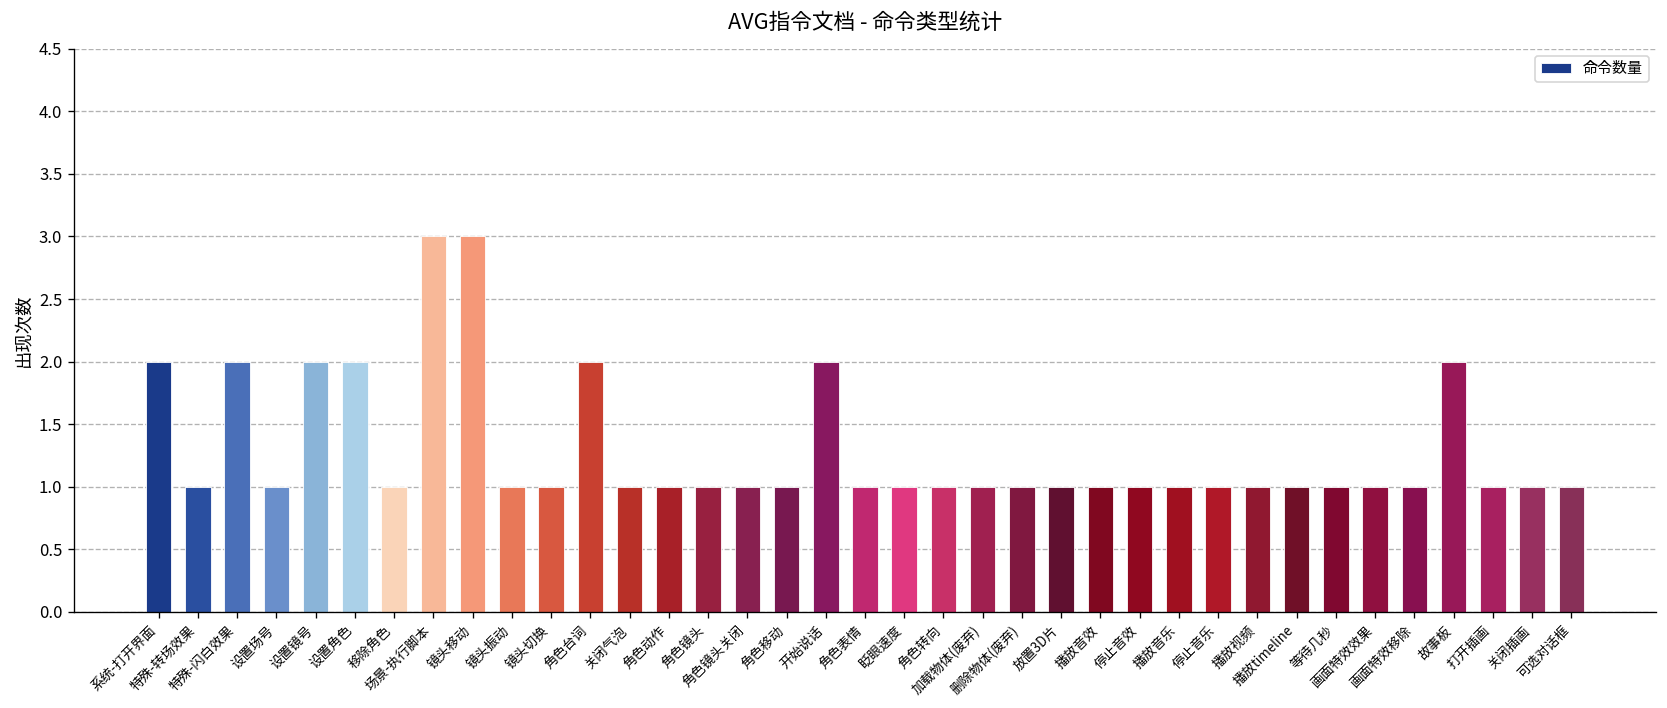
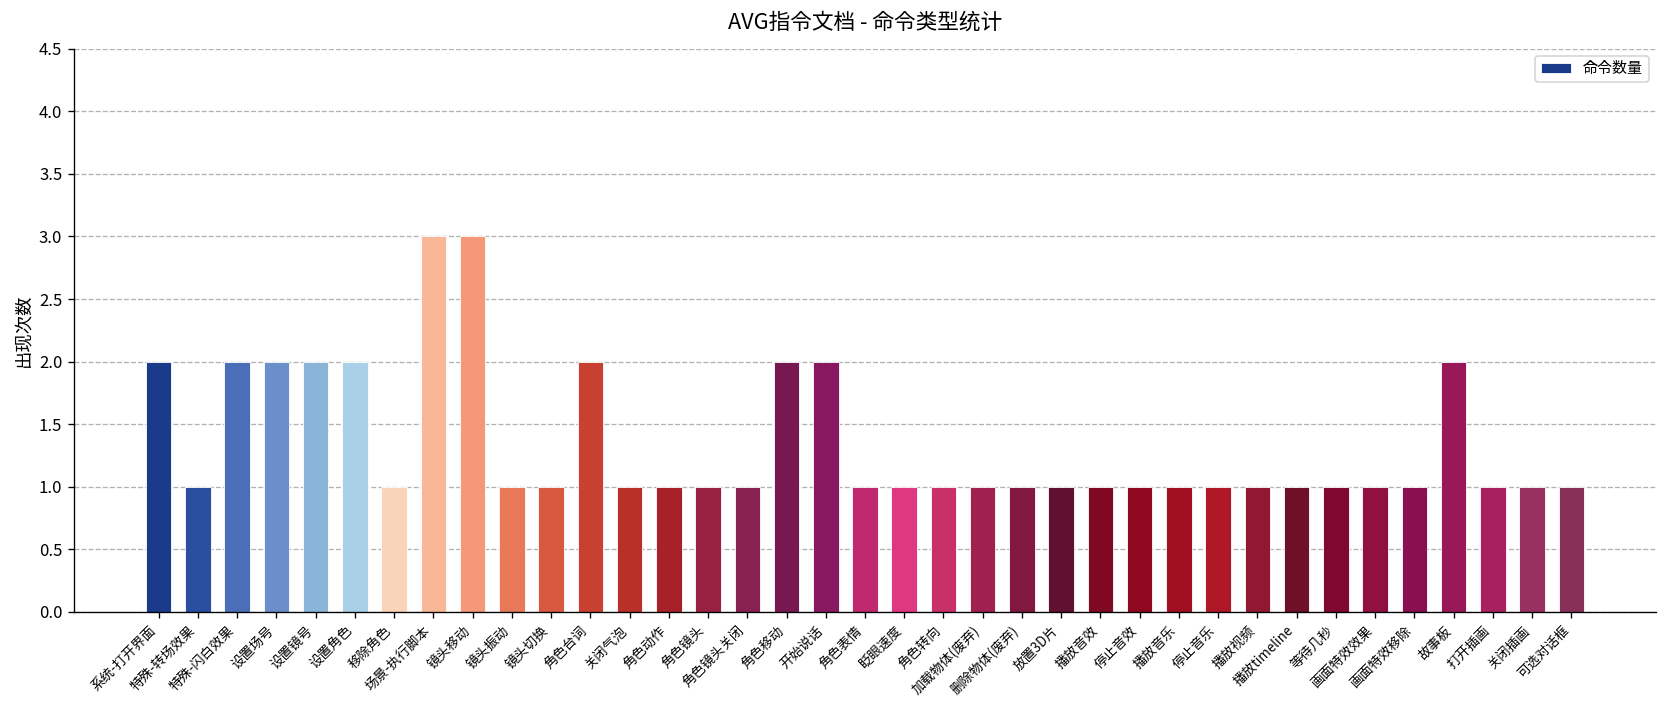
设置场号: 1 -> 2
角色移动: 1 -> 2
